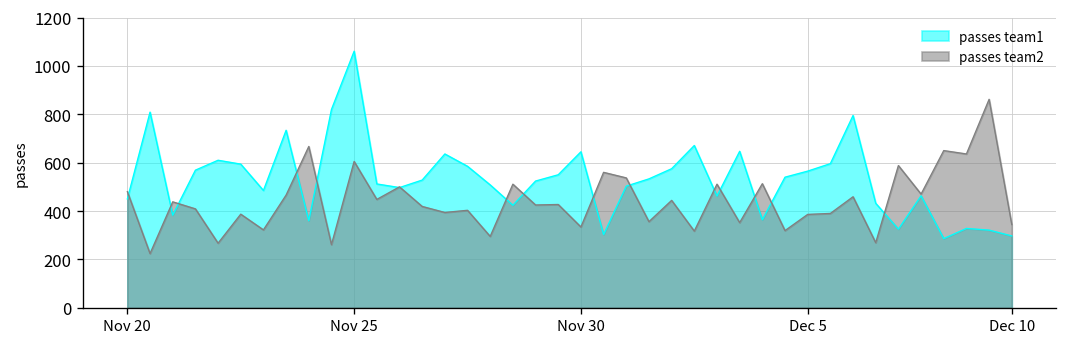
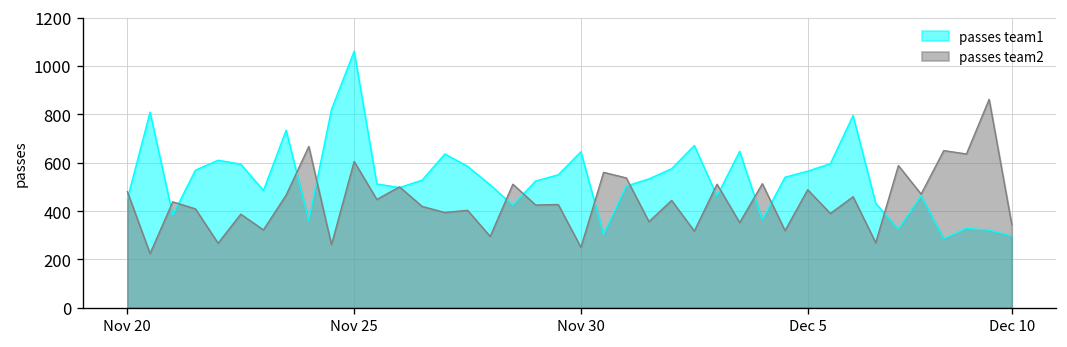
passes team2, Nov 30: 330 -> 250
passes team2, Dec 5: 390 -> 490
